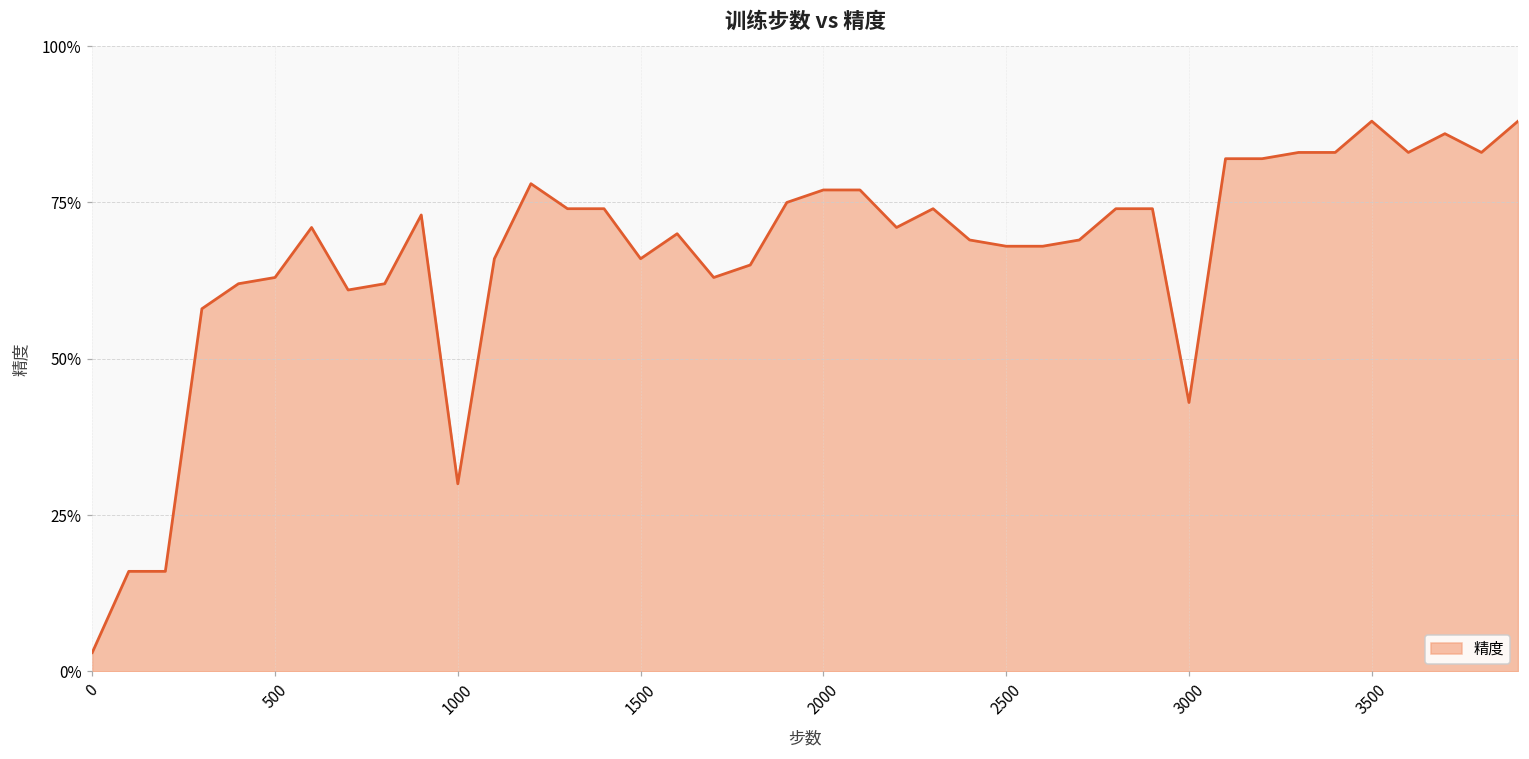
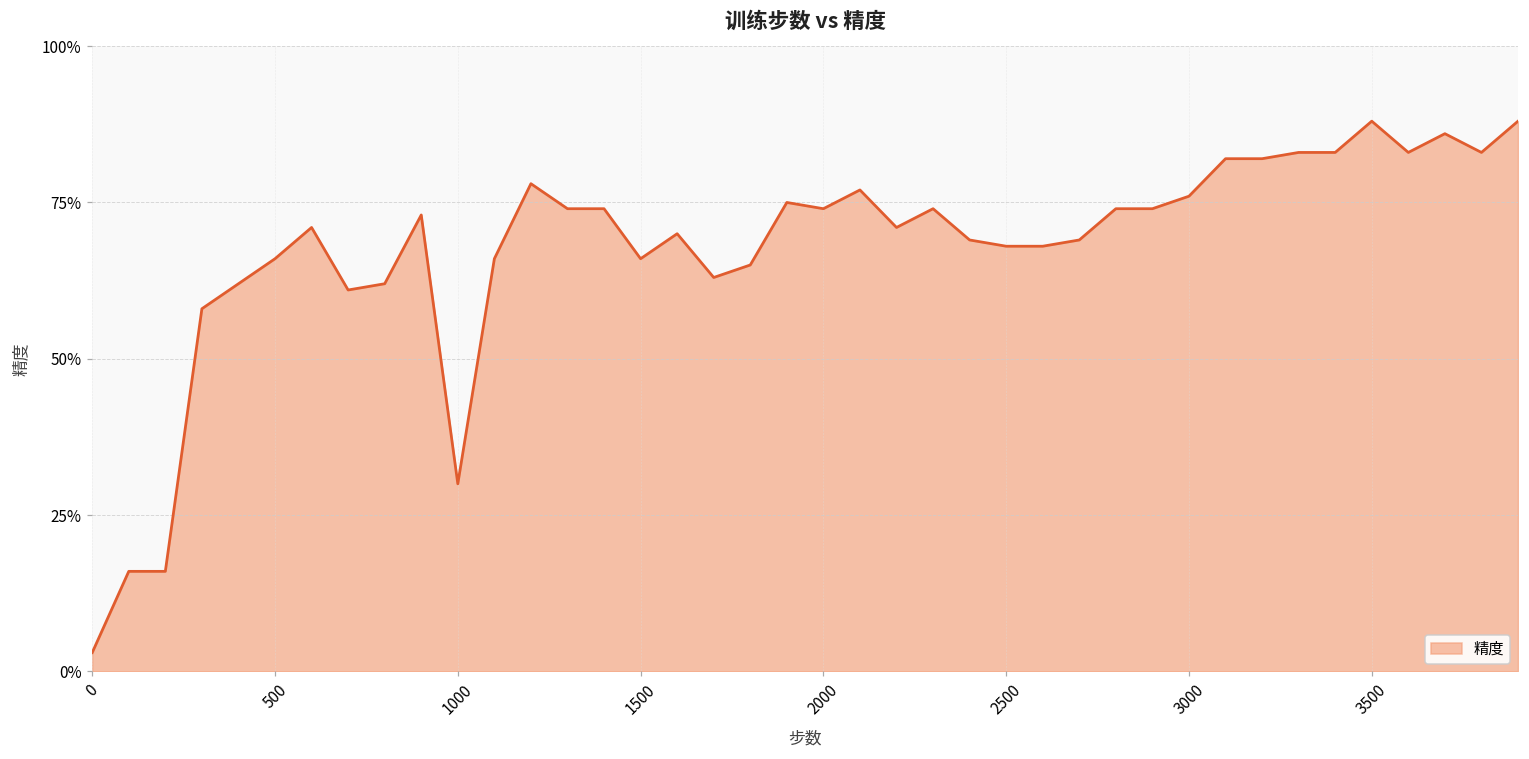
500: 63% -> 66%
2000: 77% -> 74%
3000: 43% -> 76%
